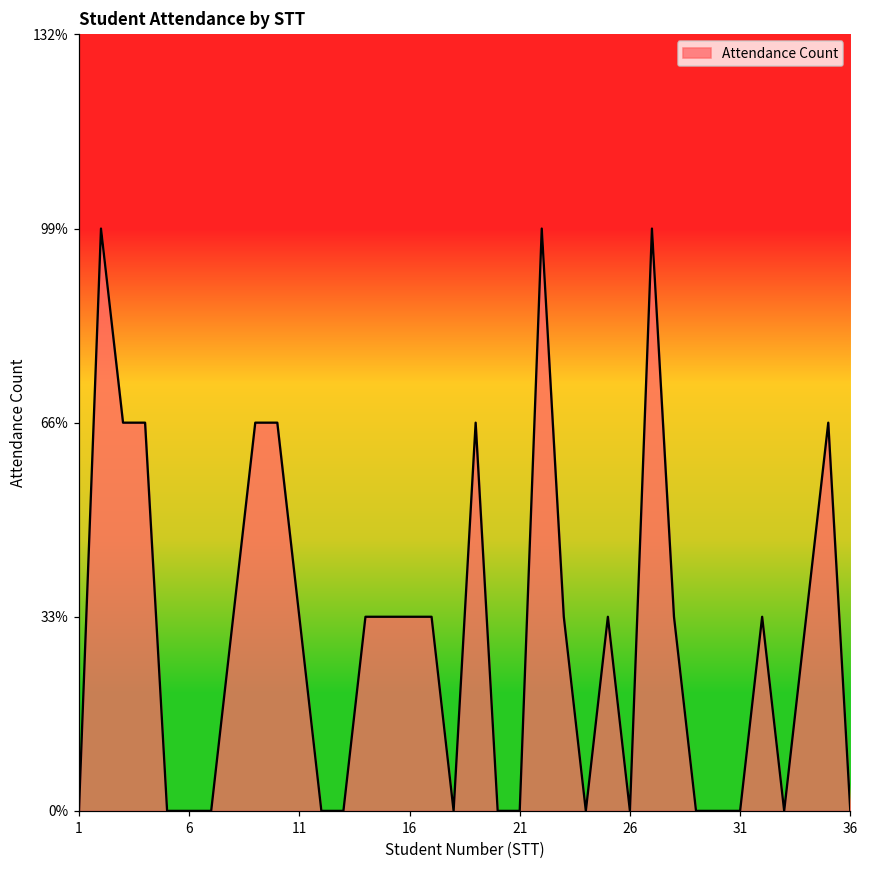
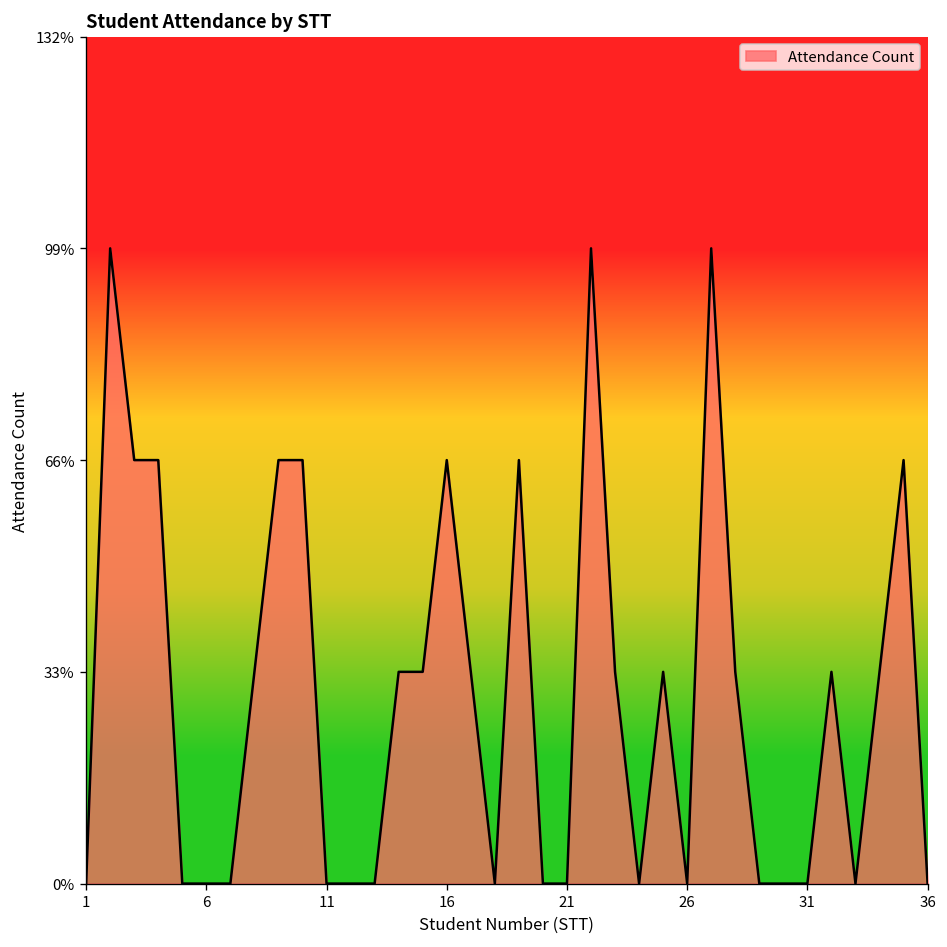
11: 33% -> 0%
16: 33% -> 66%
